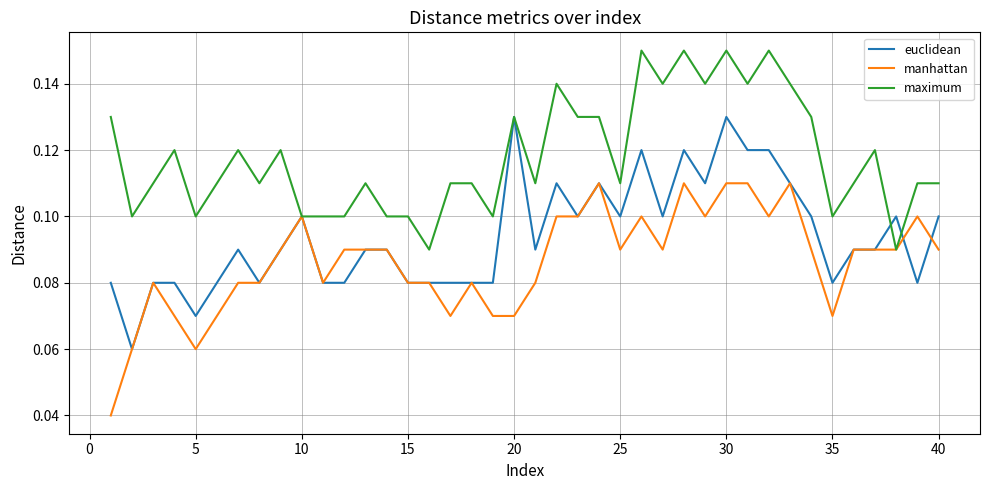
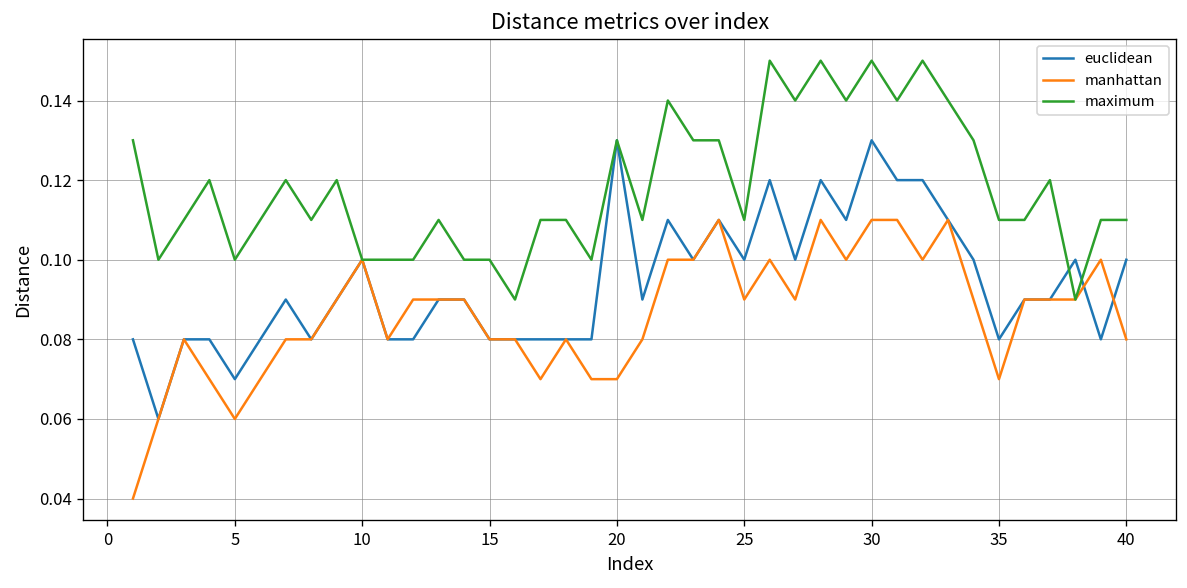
maximum, 35: 0.10 -> 0.11
manhattan, 40: 0.09 -> 0.08
